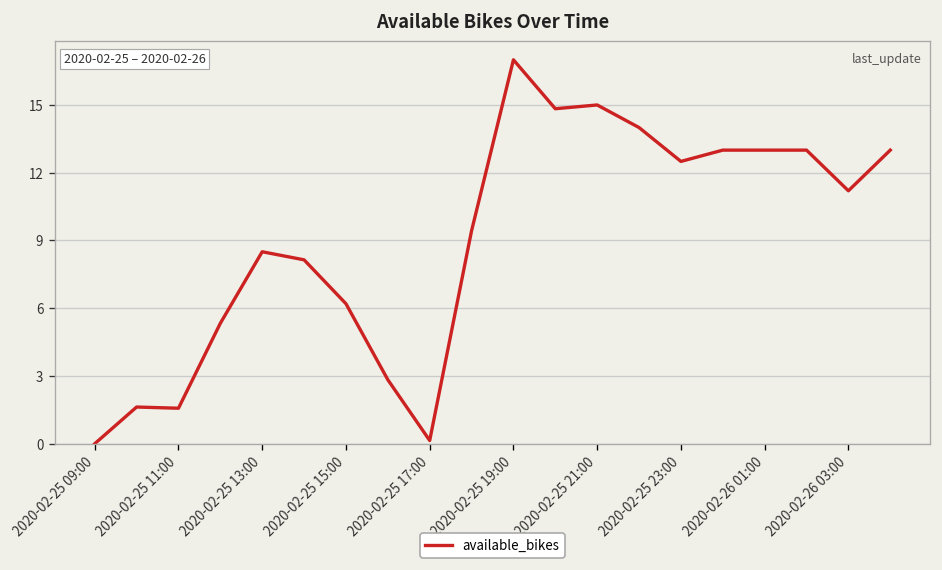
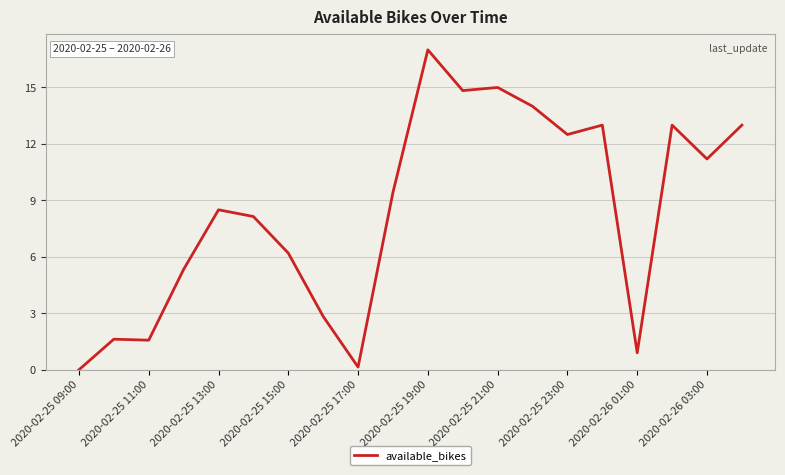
2020-02-26 01:00: 13.0 -> 0.9
